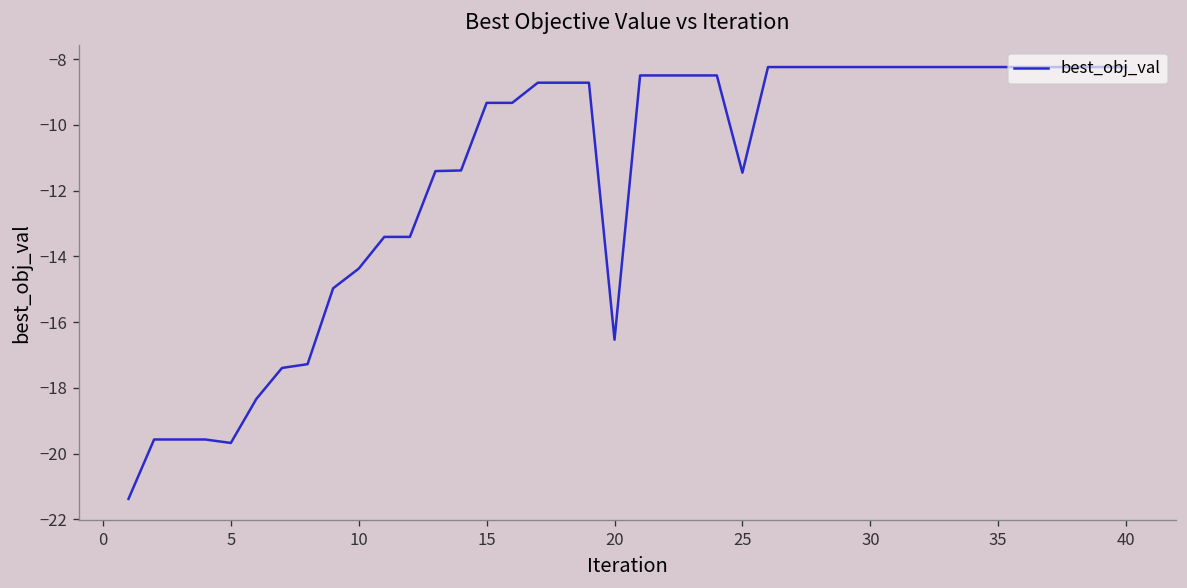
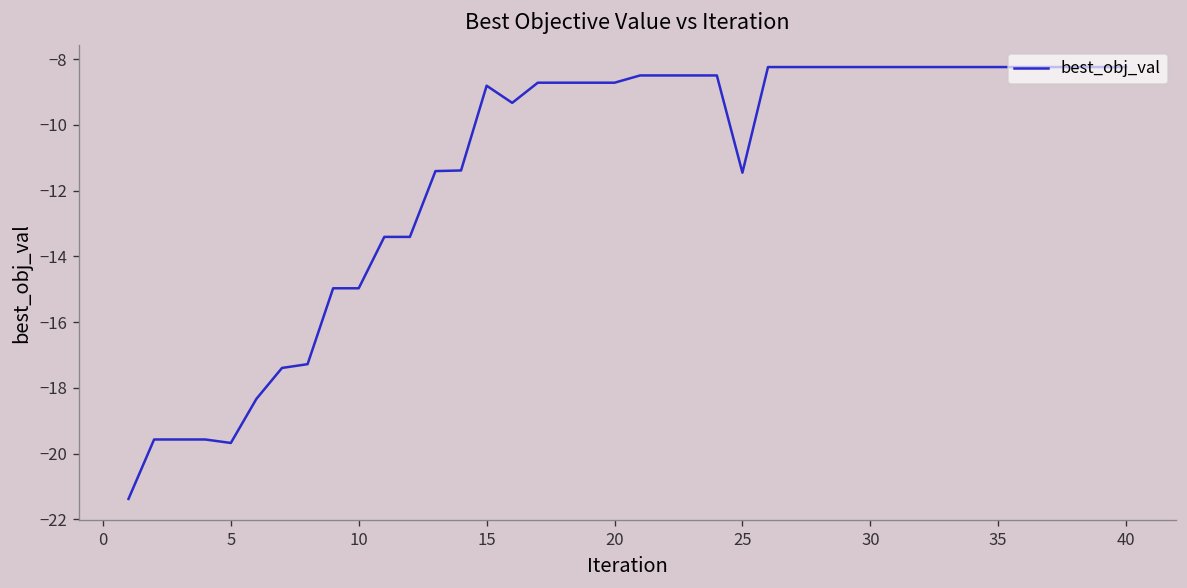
10: -14.4 -> -15.0
15: -9.3 -> -8.8
20: -16.5 -> -8.7
